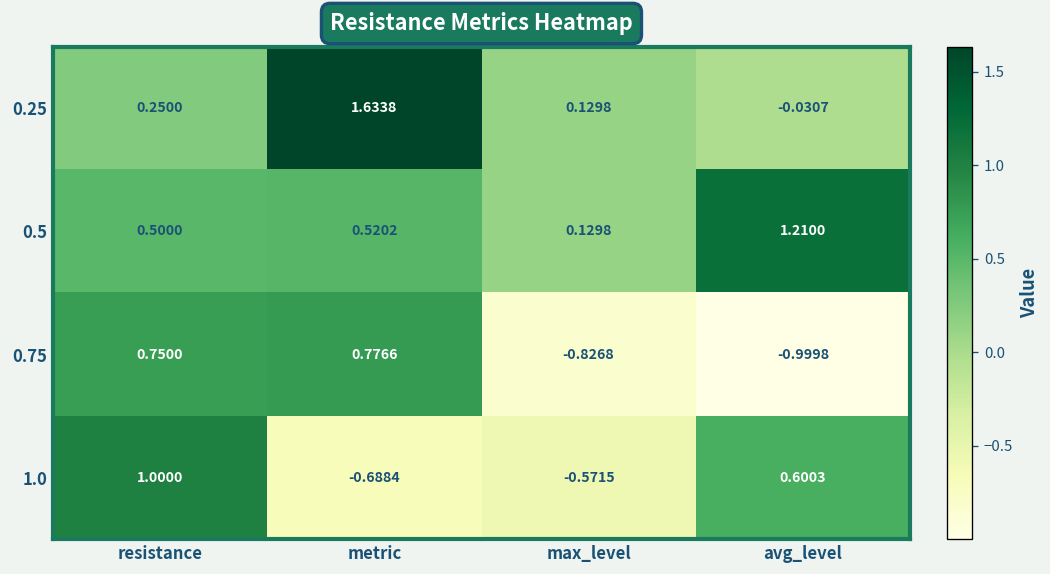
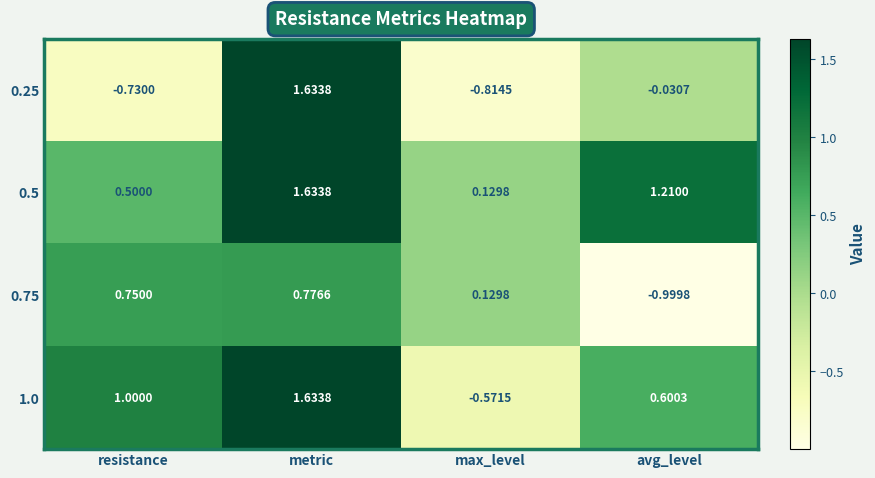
0.25, resistance: 0.2500 -> -0.7300
0.25, max_level: 0.1298 -> -0.8145
0.5, metric: 0.5202 -> 1.6338
0.75, max_level: -0.8268 -> 0.1298
1.0, metric: -0.6884 -> 1.6338
